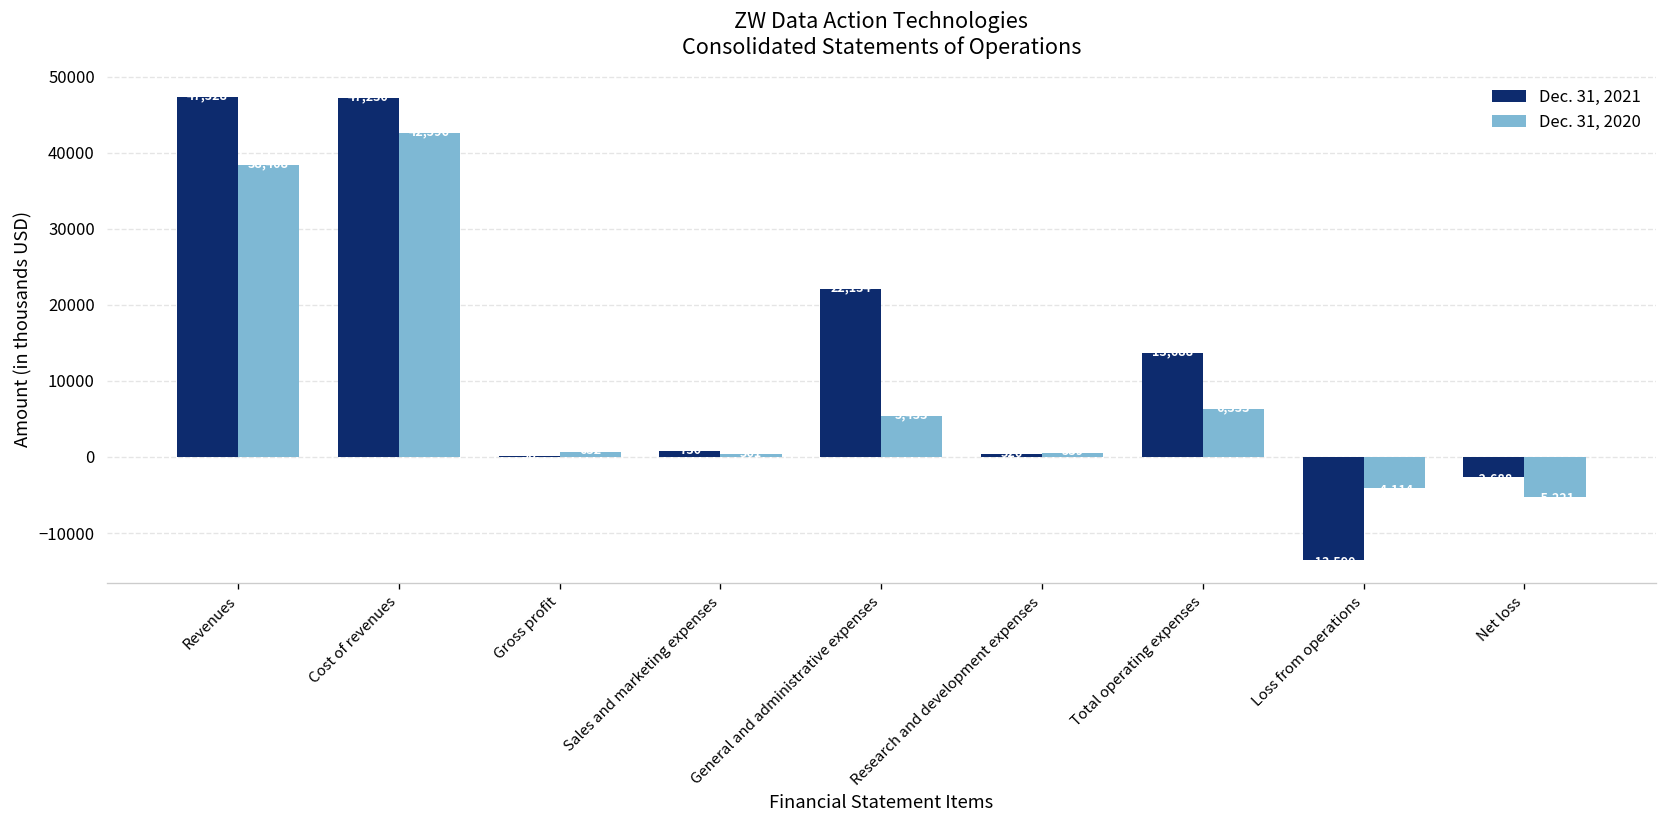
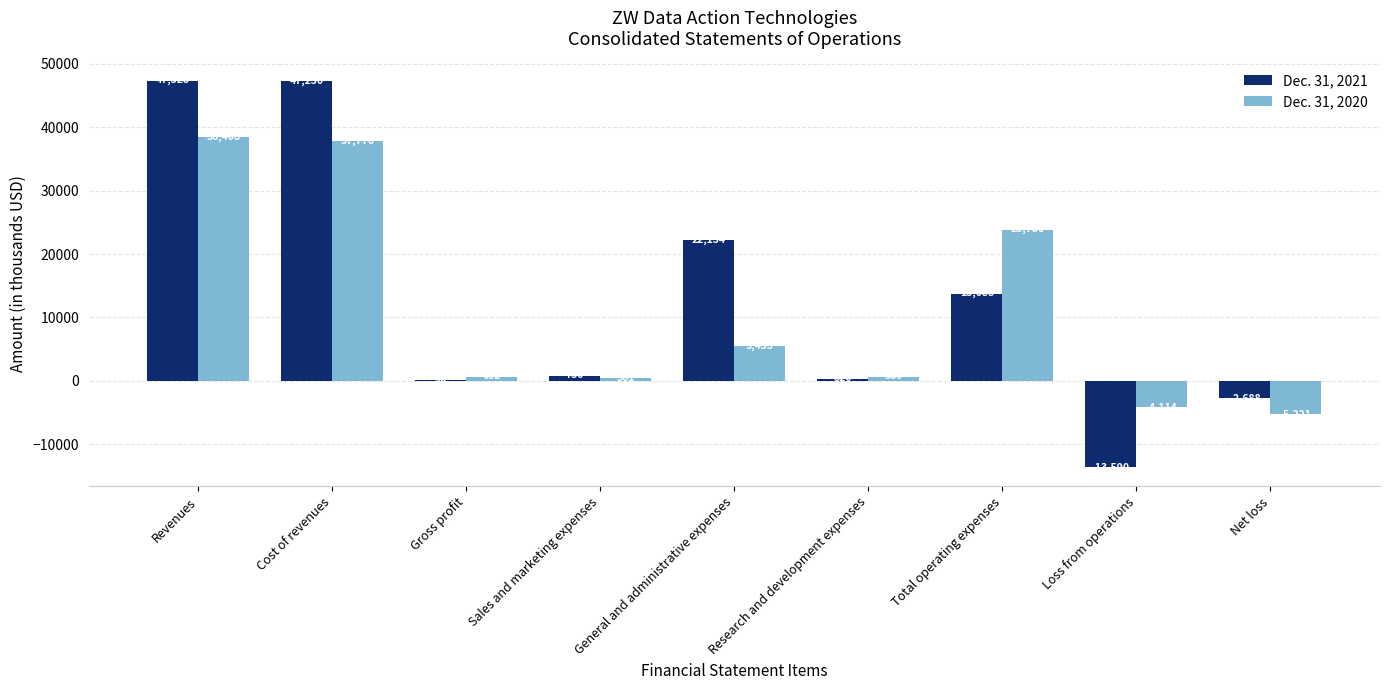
Dec. 31, 2020, Cost of revenues: 43000 -> 38000
Dec. 31, 2020, Total operating expenses: 6000 -> 24000
